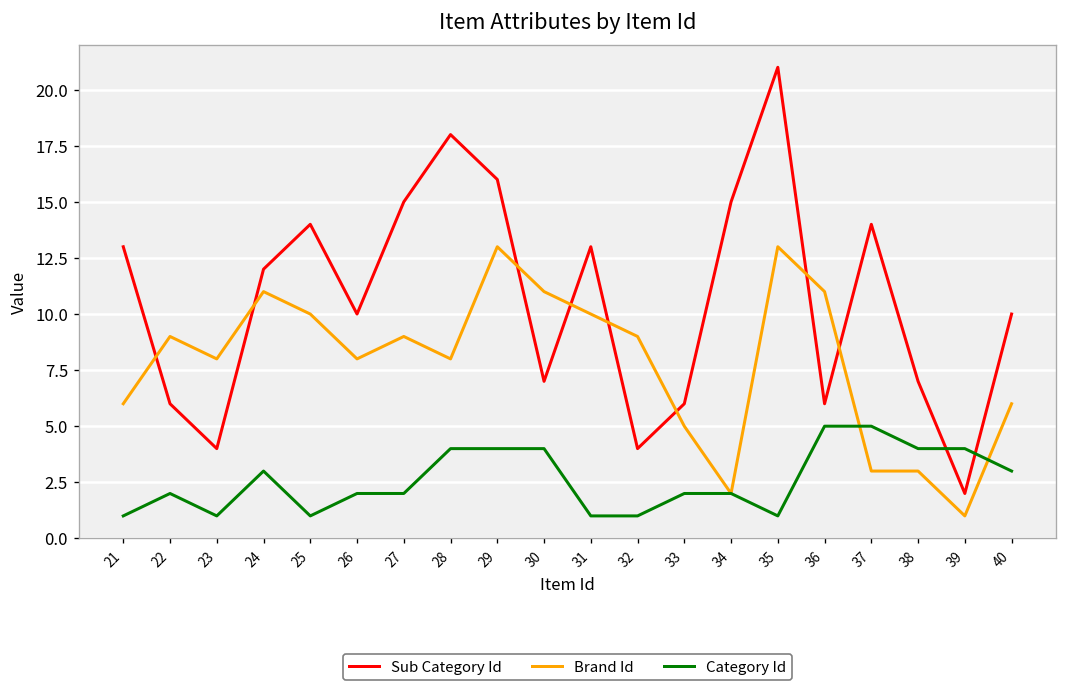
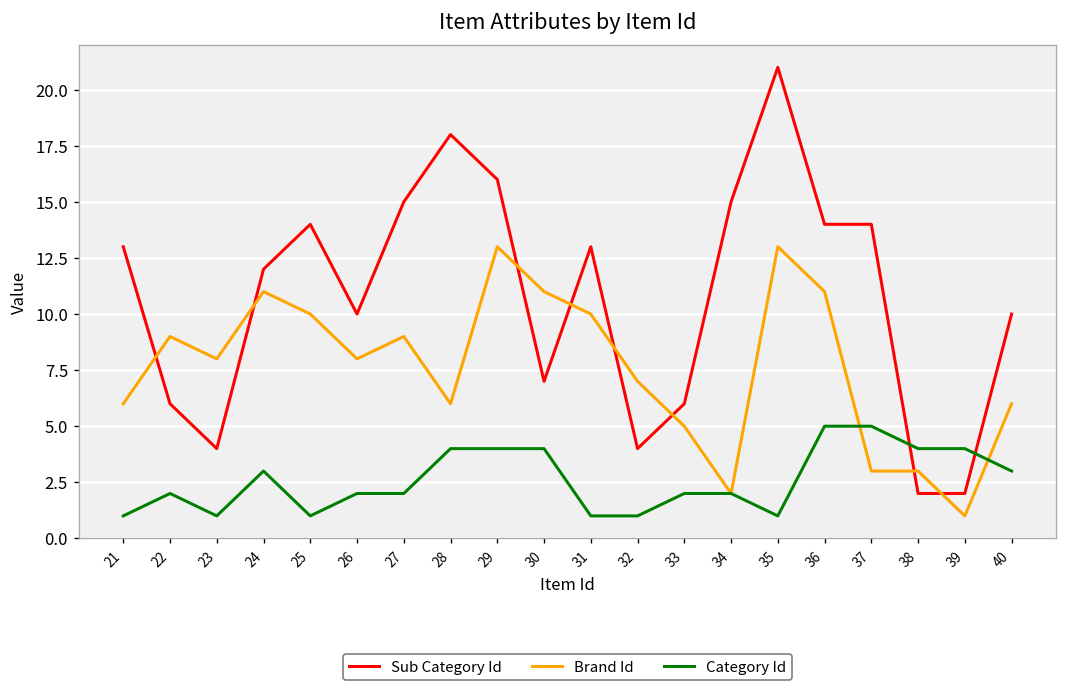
Brand Id, 28: 8 -> 6
Brand Id, 32: 9 -> 7
Sub Category Id, 36: 6 -> 14
Sub Category Id, 38: 7 -> 2
